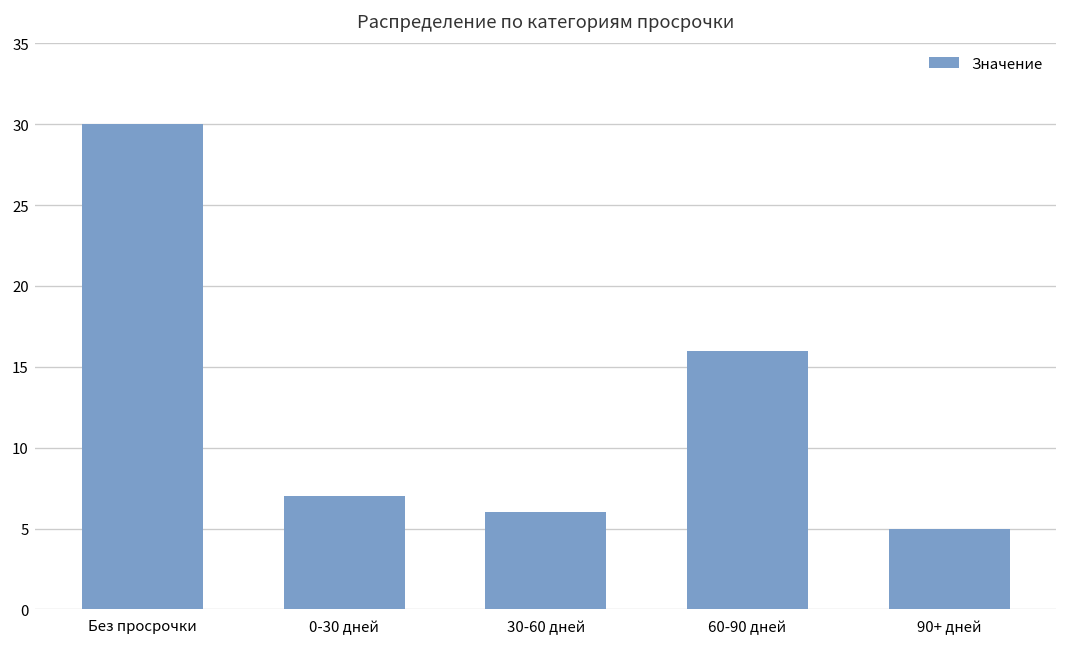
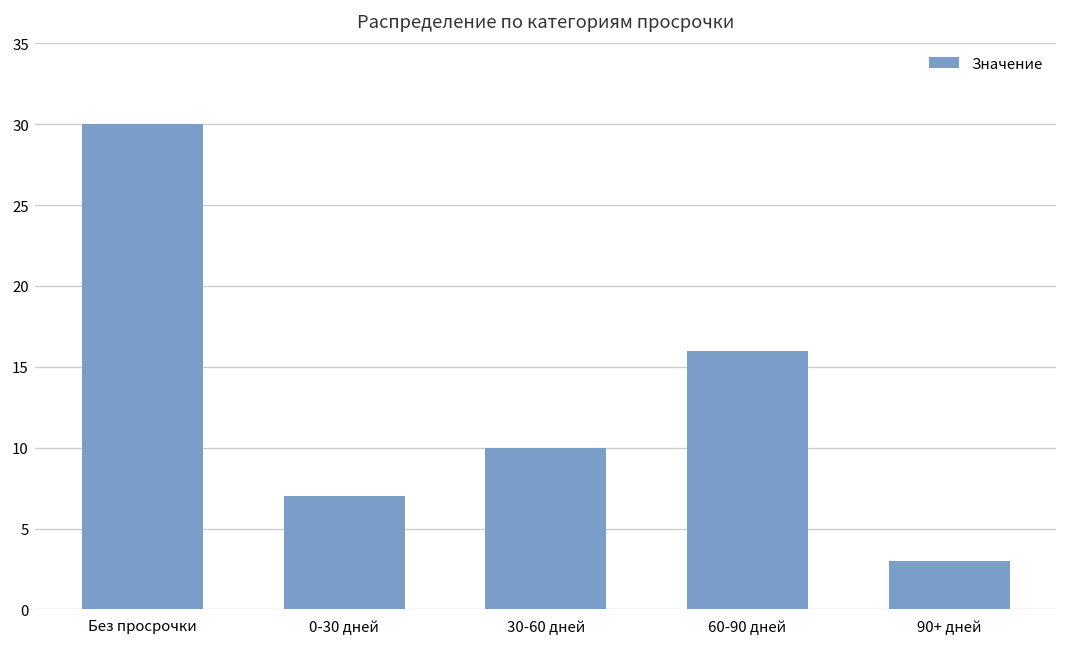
30-60 дней: 6 -> 10
90+ дней: 5 -> 3
